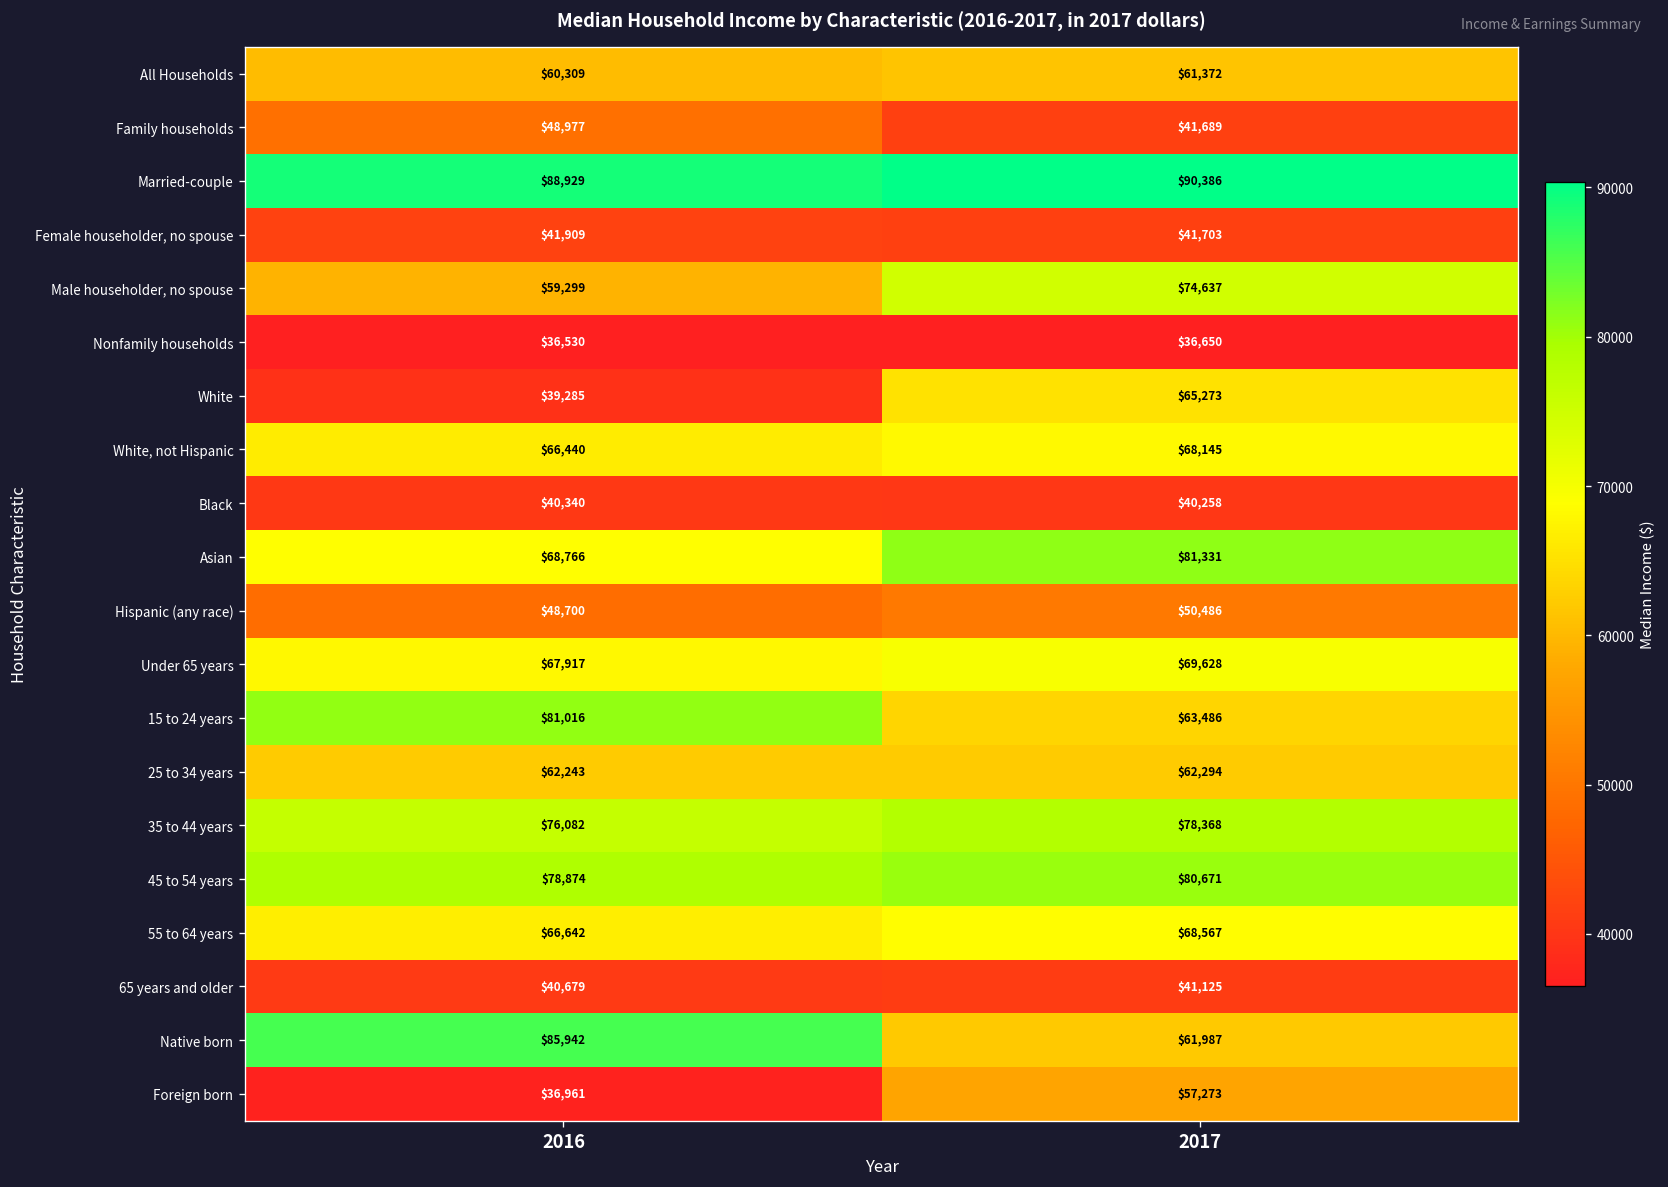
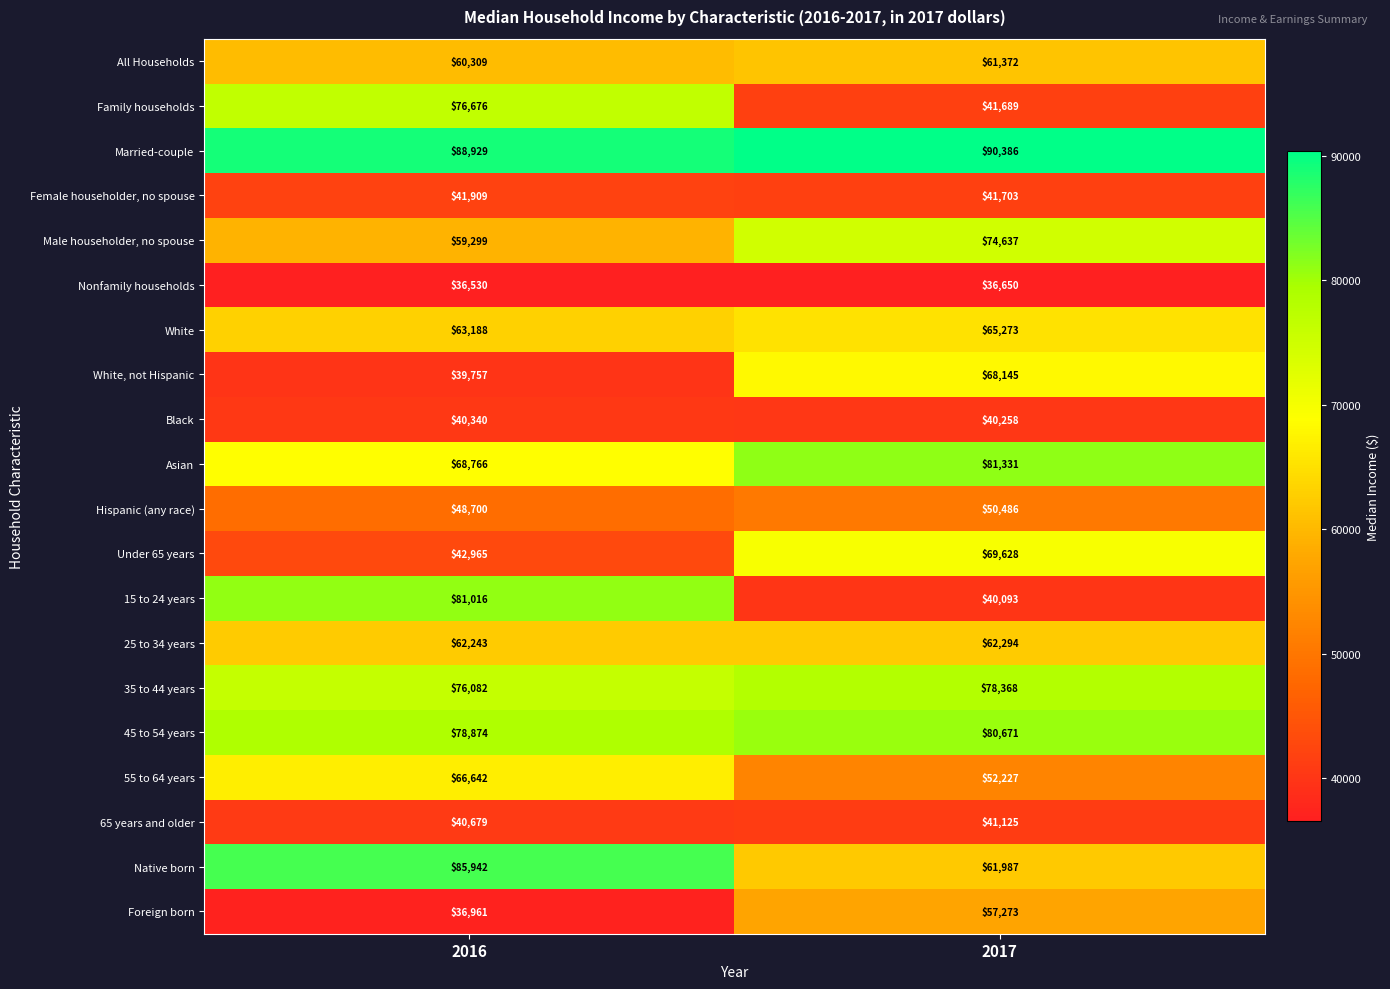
Family households, 2016: $48,977 -> $76,676
White, 2016: $39,285 -> $63,188
White, not Hispanic, 2016: $66,440 -> $39,757
Under 65 years, 2016: $67,917 -> $42,965
15 to 24 years, 2017: $63,486 -> $40,093
55 to 64 years, 2017: $68,567 -> $52,227
